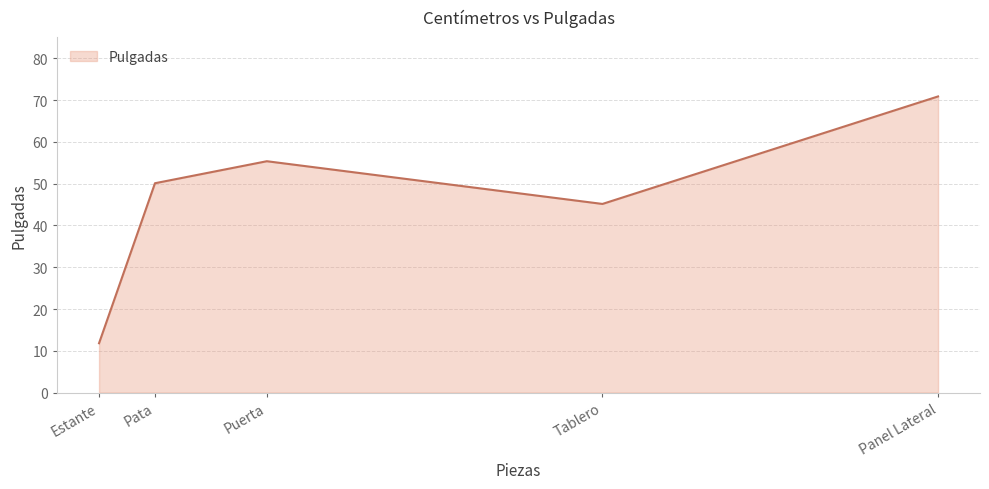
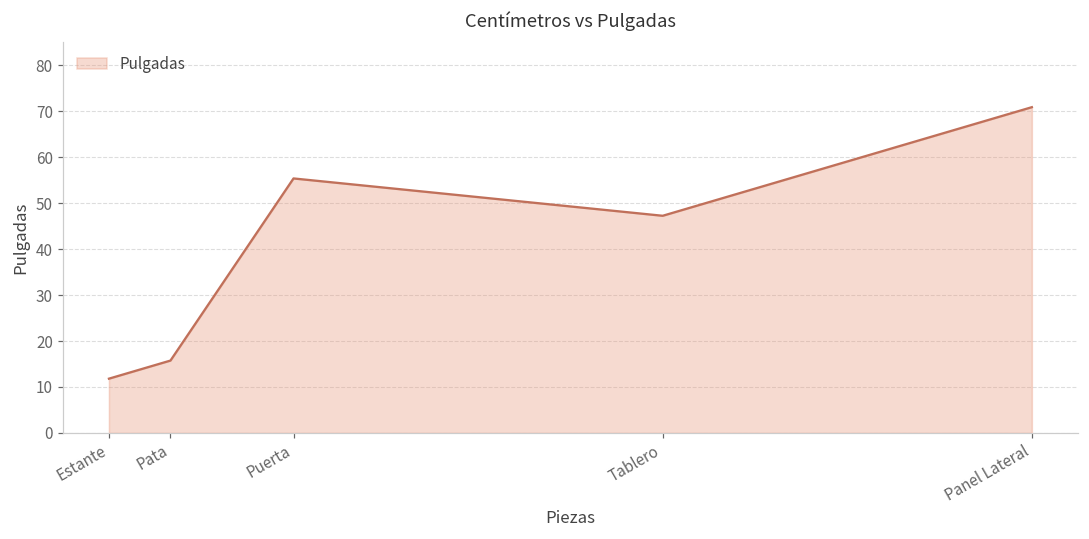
Pata: 50 -> 16
Tablero: 45 -> 47
